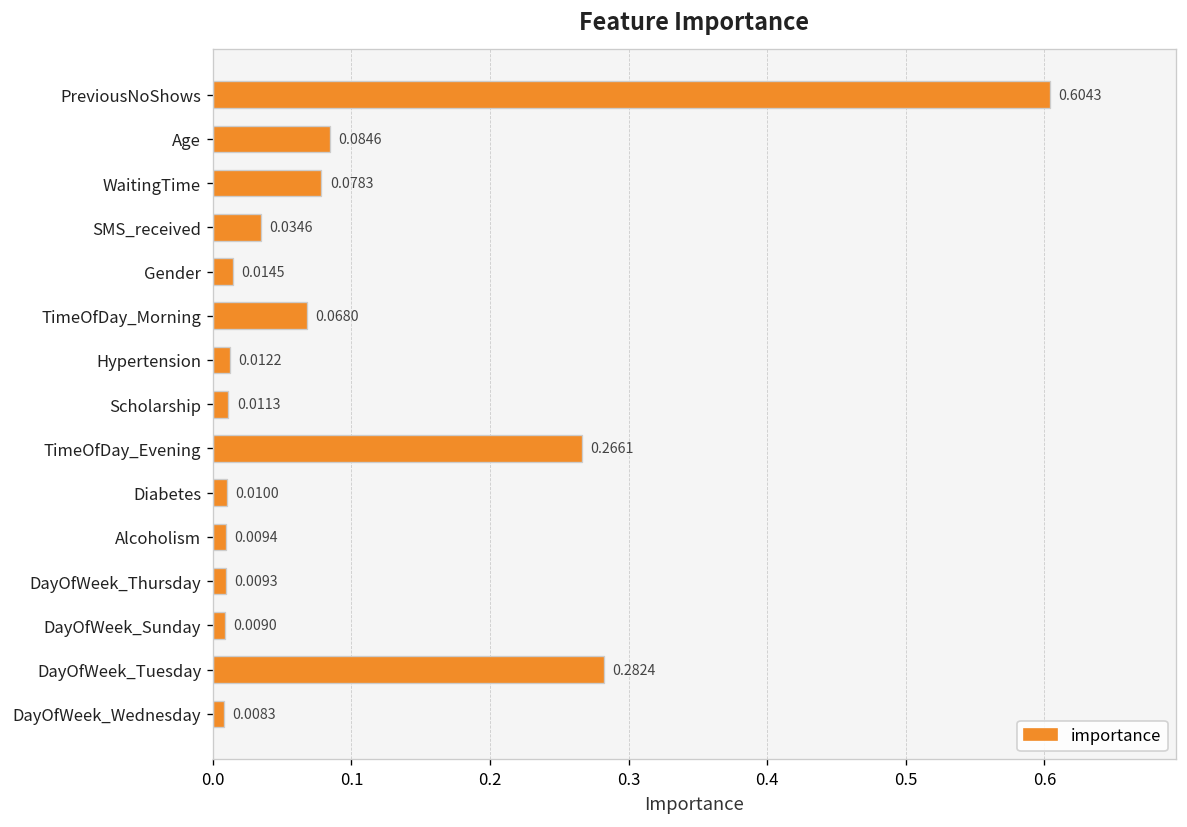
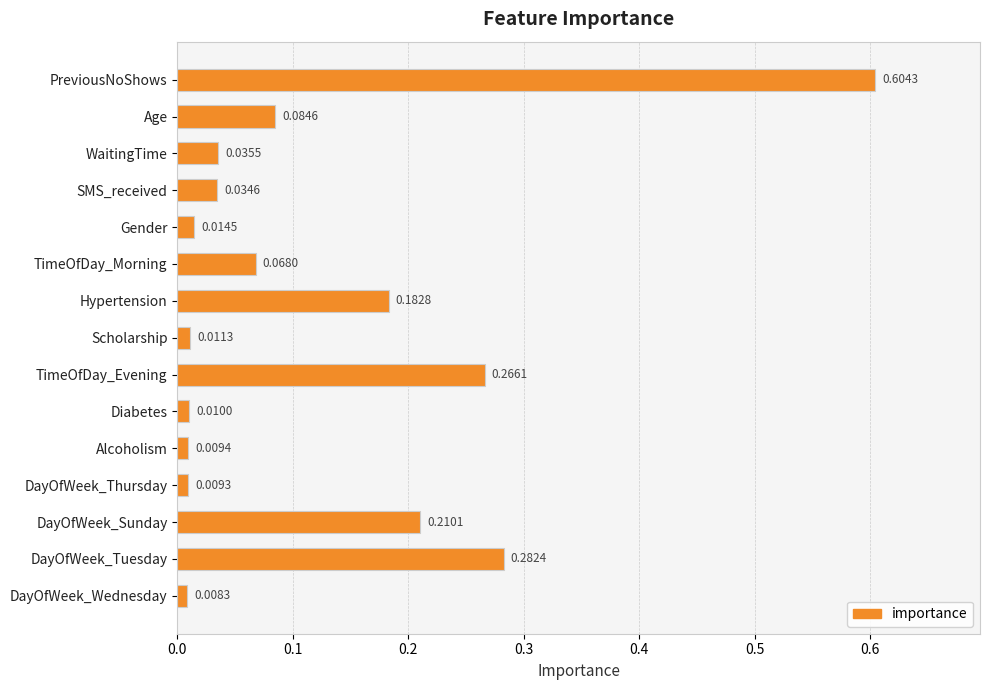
WaitingTime: 0.0783 -> 0.0355
Hypertension: 0.0122 -> 0.1828
DayOfWeek_Sunday: 0.0090 -> 0.2101
